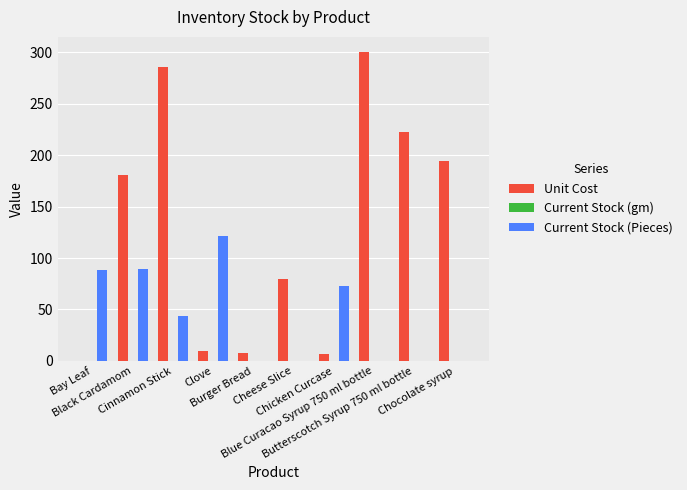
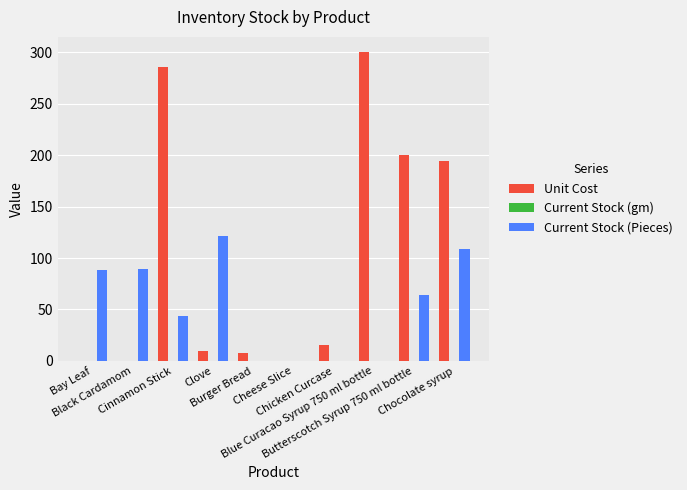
Unit Cost, Black Cardamom: 181 -> 0
Unit Cost, Cheese Slice: 79 -> 0
Unit Cost, Chicken Curcase: 7 -> 15
Current Stock (Pieces), Chicken Curcase: 73 -> 0
Unit Cost, Butterscotch Syrup 750 ml bottle: 223 -> 200
Current Stock (Pieces), Butterscotch Syrup 750 ml bottle: 0 -> 64
Current Stock (Pieces), Chocolate syrup: 0 -> 109
